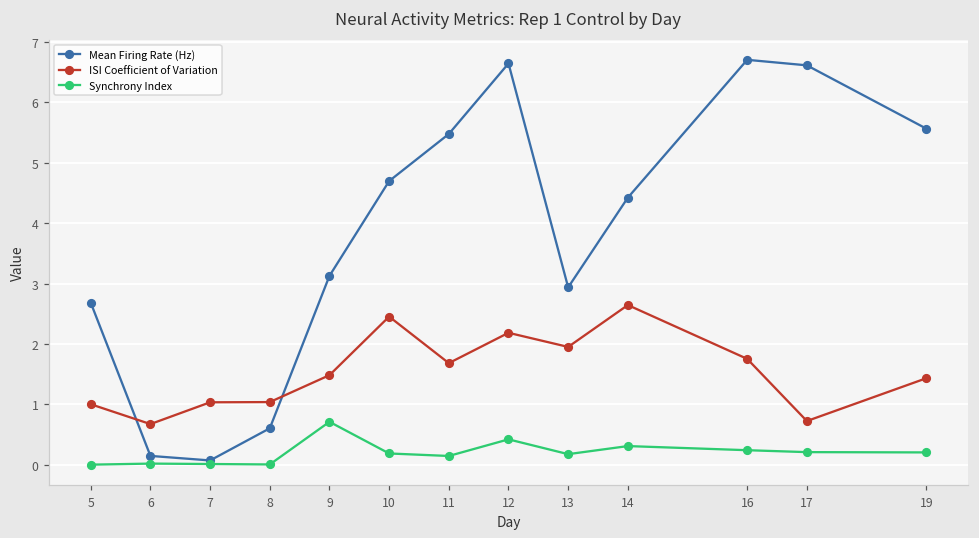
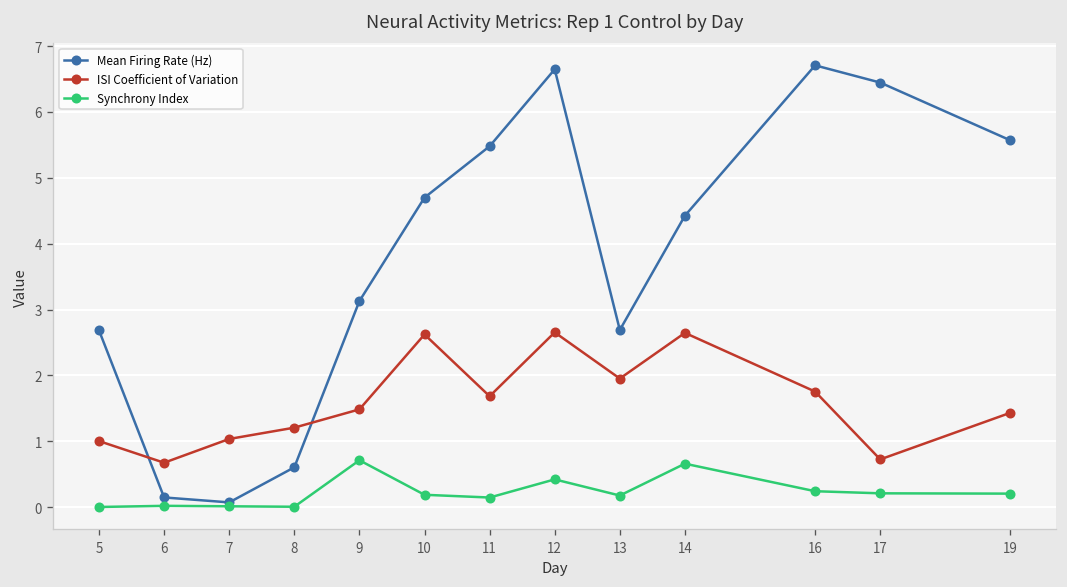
ISI Coefficient of Variation, 8: 1.0 -> 1.2
ISI Coefficient of Variation, 10: 2.5 -> 2.6
ISI Coefficient of Variation, 12: 2.2 -> 2.7
Mean Firing Rate (Hz), 13: 2.9 -> 2.7
Synchrony Index, 14: 0.3 -> 0.7
Mean Firing Rate (Hz), 17: 6.6 -> 6.4
